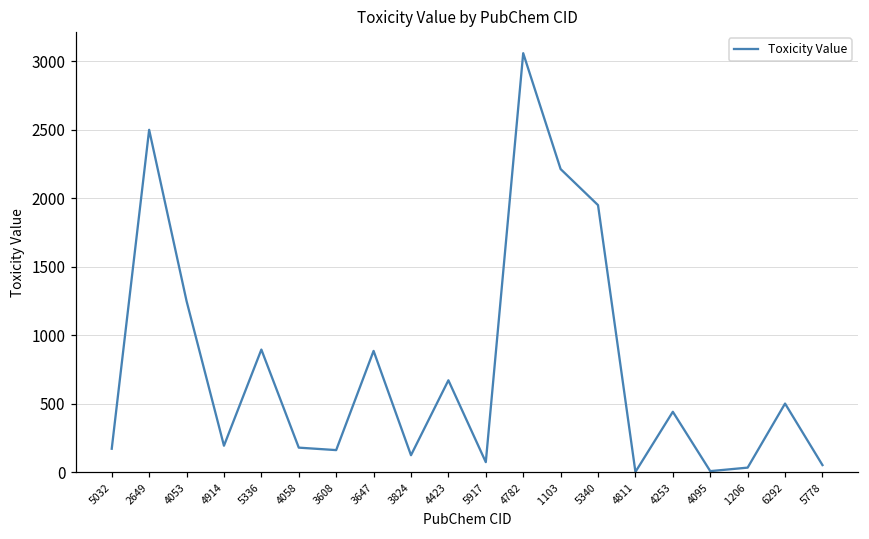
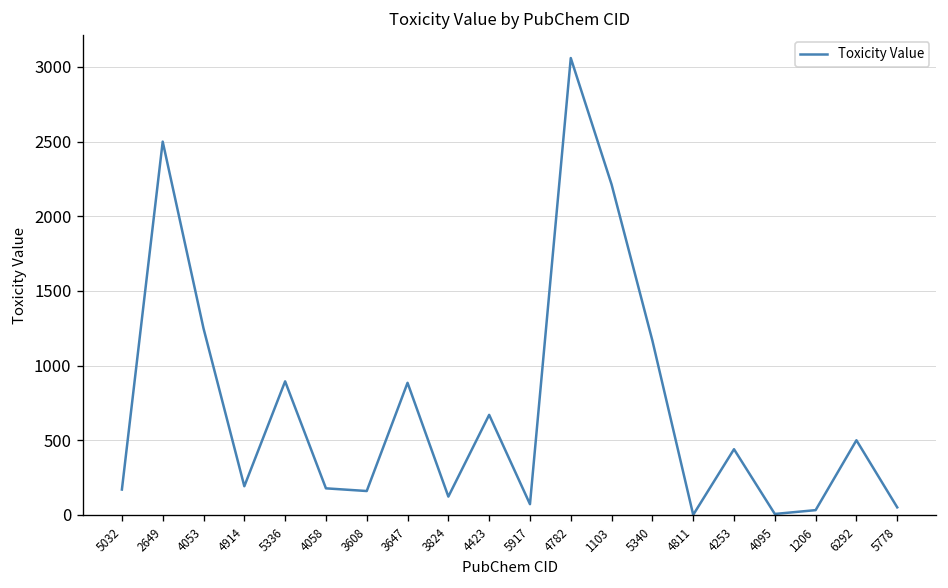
5340: 1950 -> 1170
